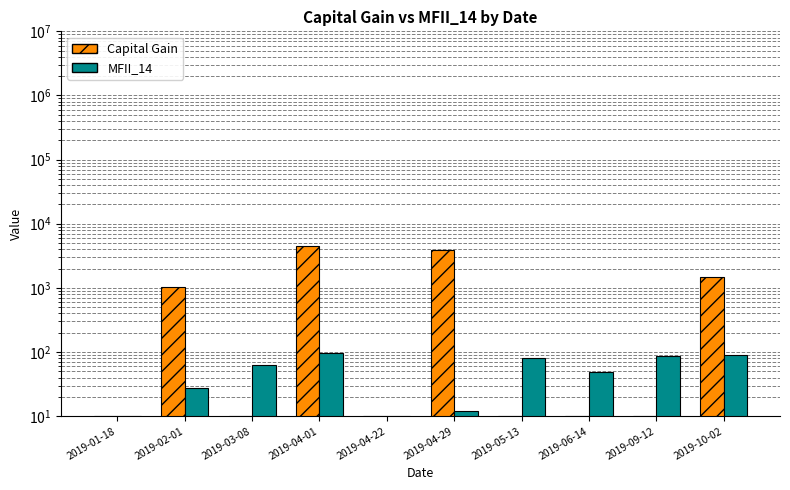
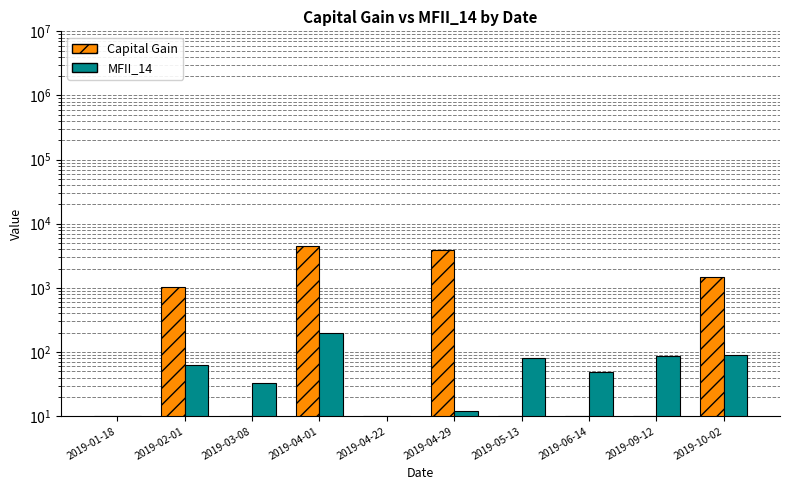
MFII_14, 2019-02-01: 28 -> 60
MFII_14, 2019-03-08: 60 -> 30
MFII_14, 2019-04-01: 100 -> 200
